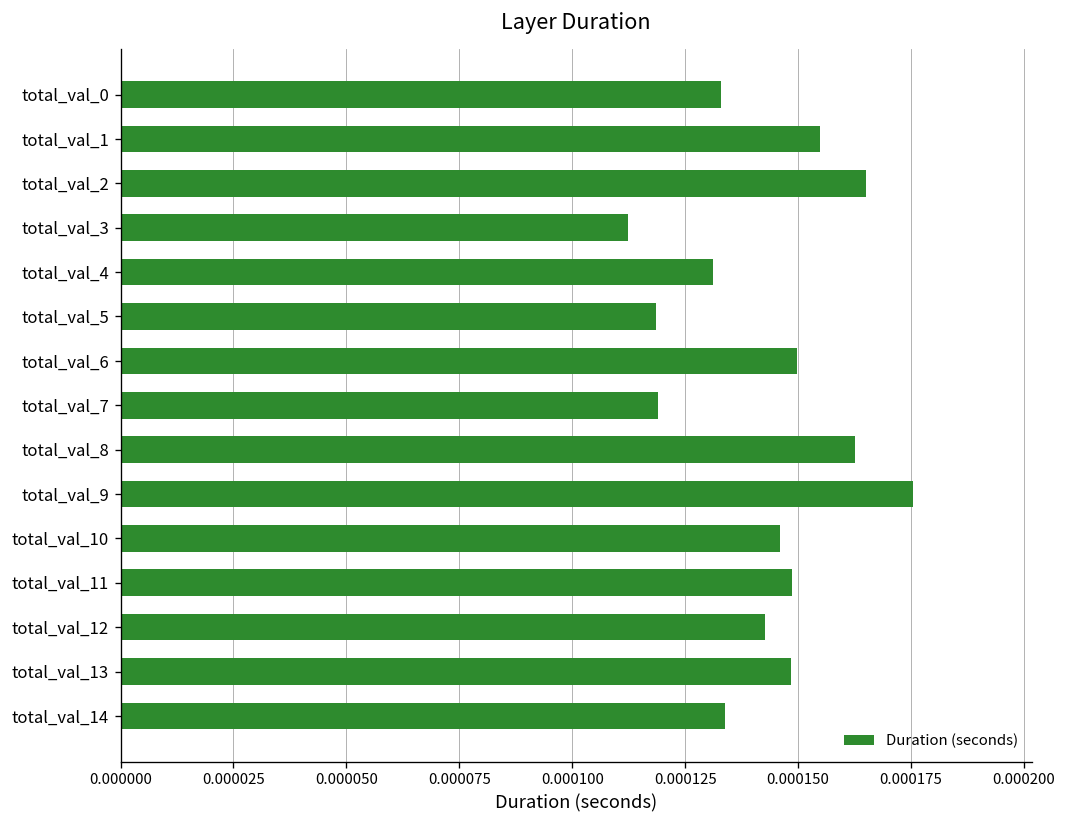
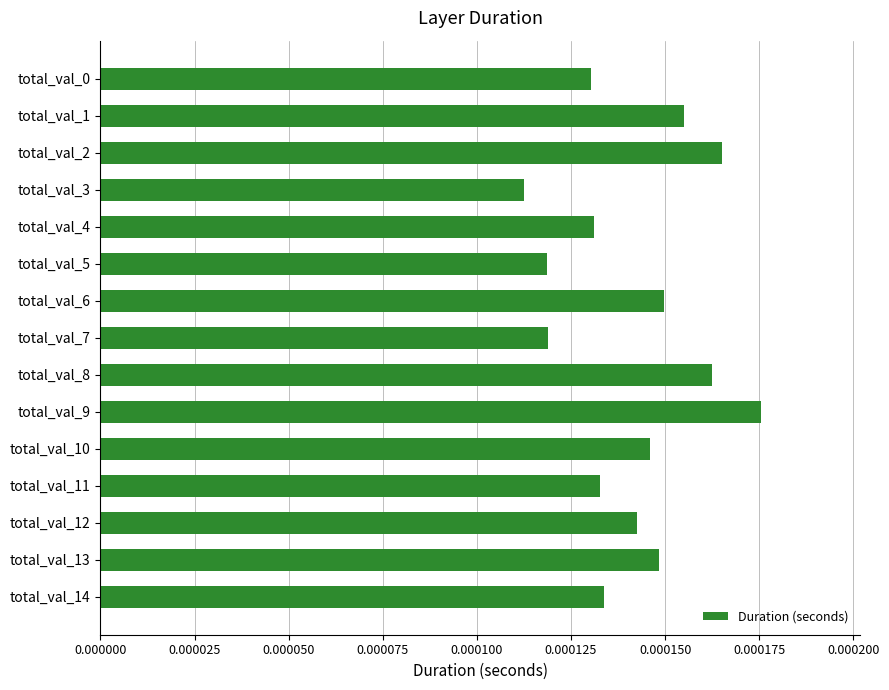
total_val_0: 0.000133 -> 0.000130
total_val_11: 0.000149 -> 0.000133
